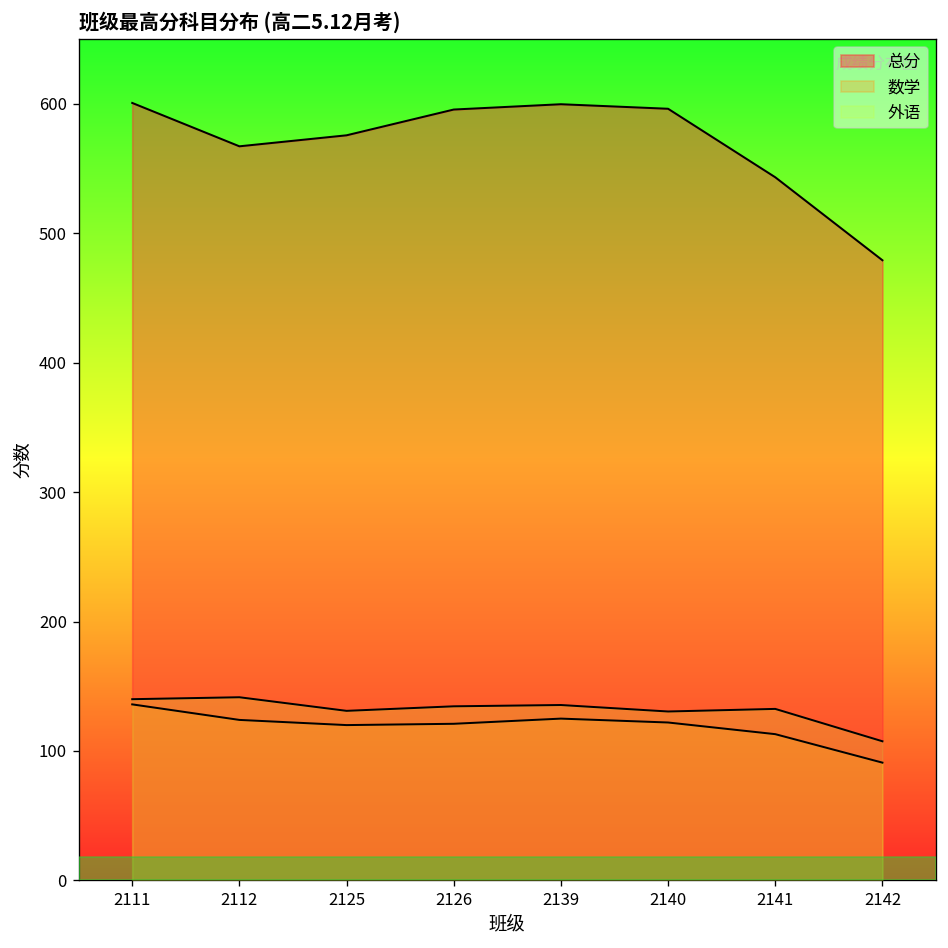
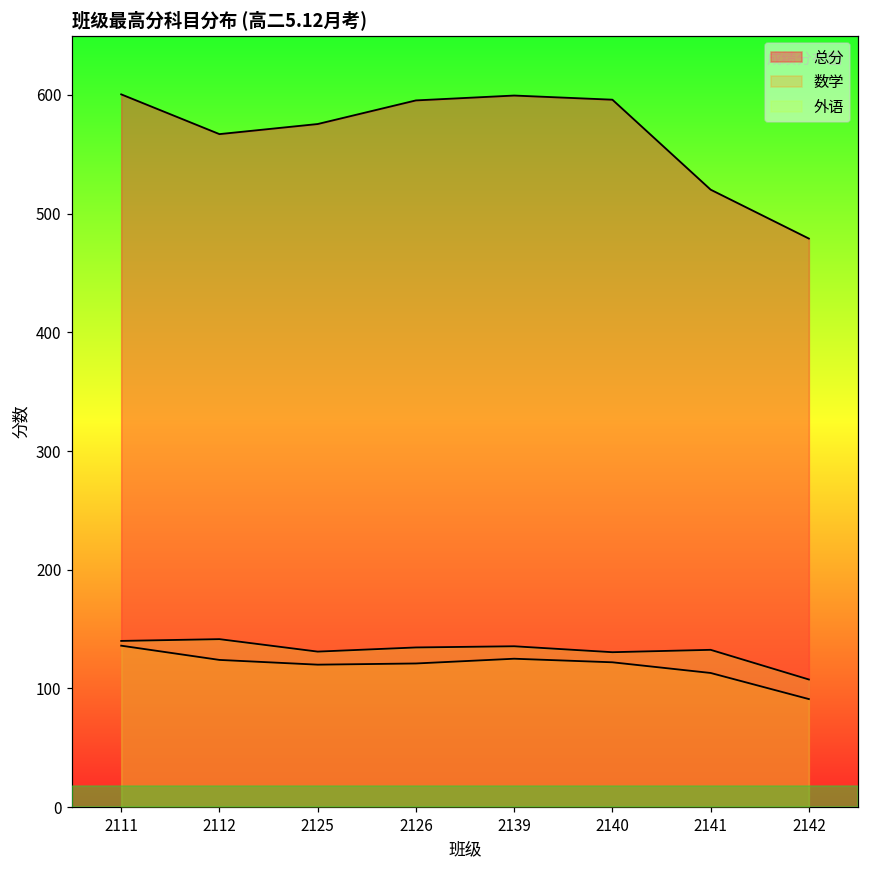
总分, 2141: 543 -> 520
